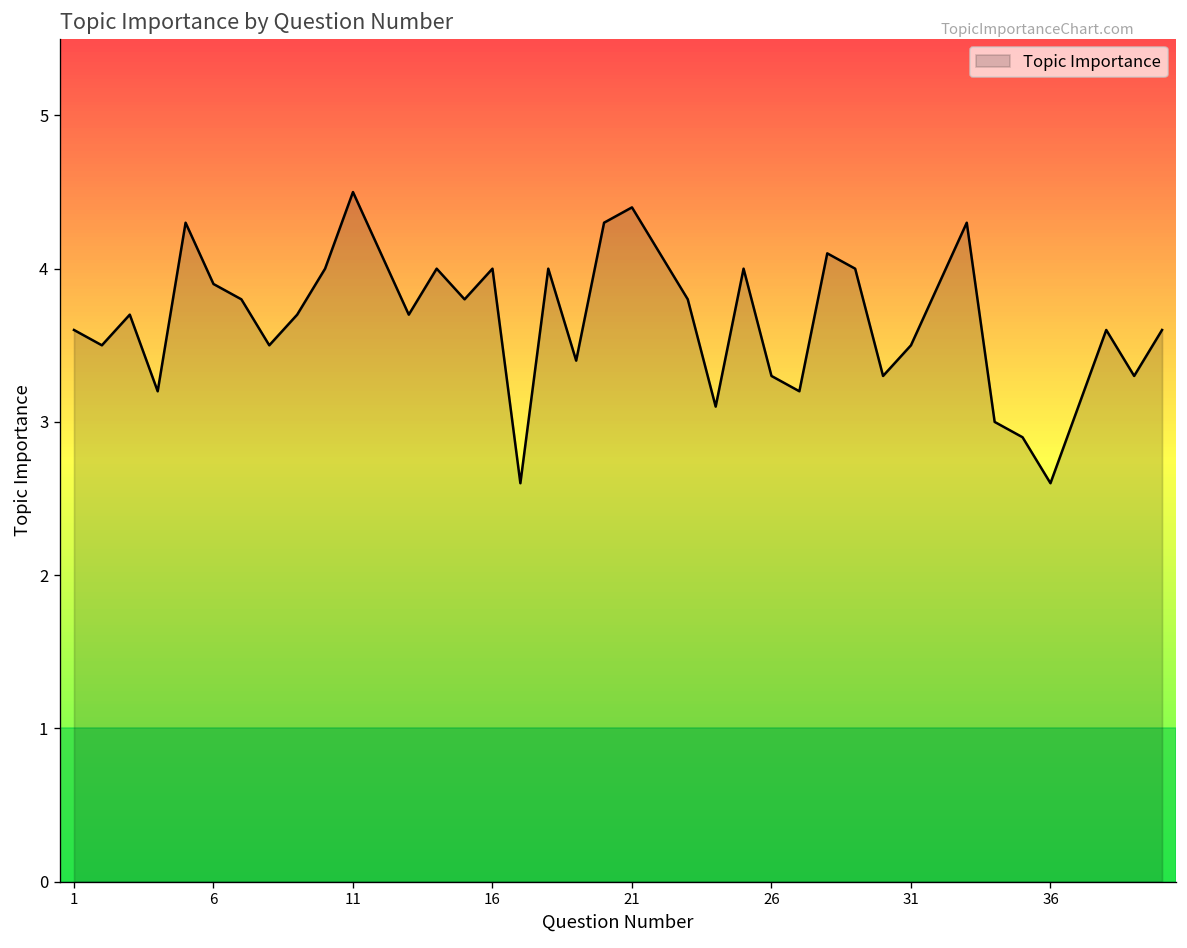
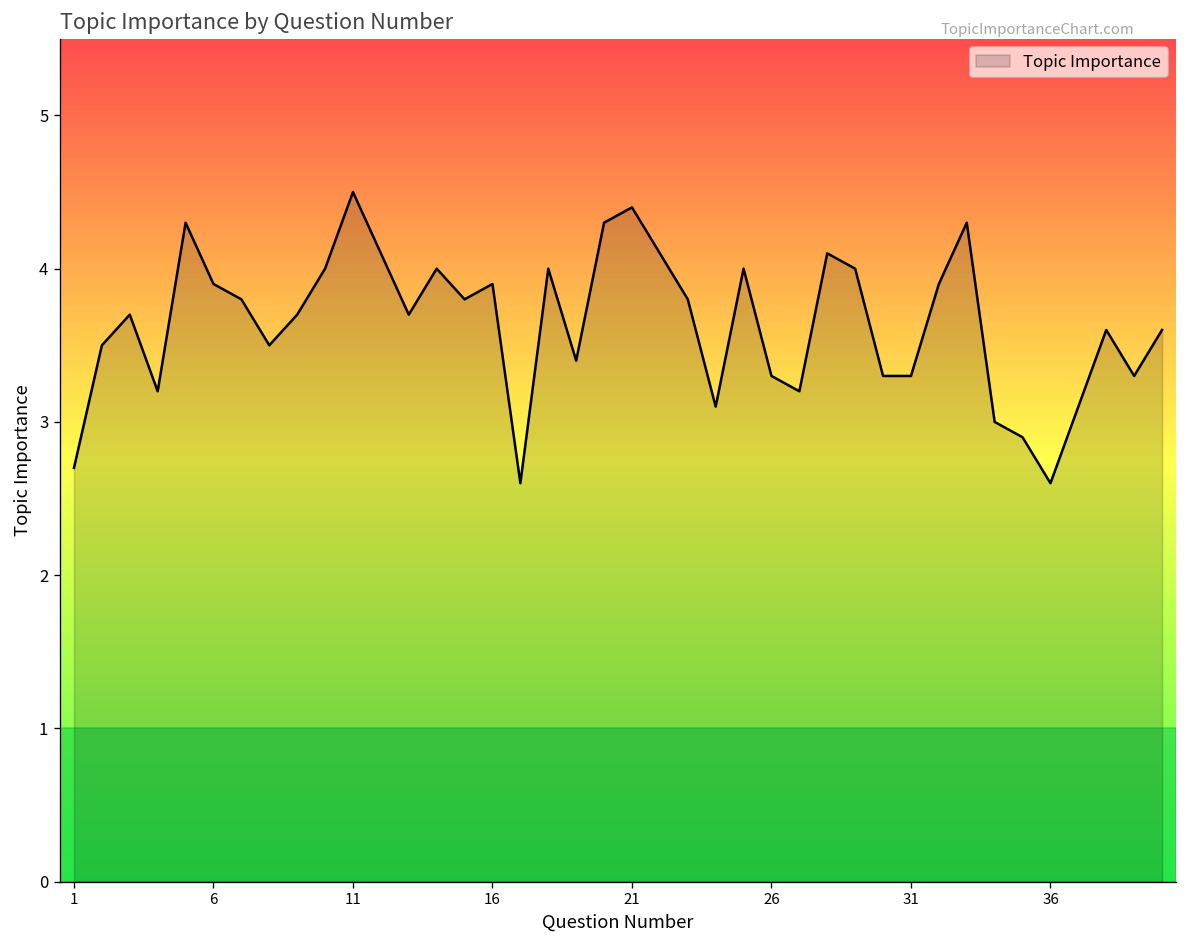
1: 3.6 -> 2.7
16: 4.0 -> 3.9
31: 3.5 -> 3.3
